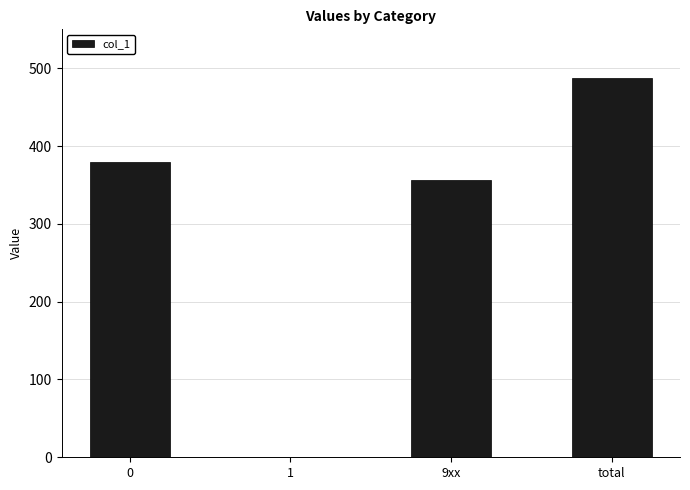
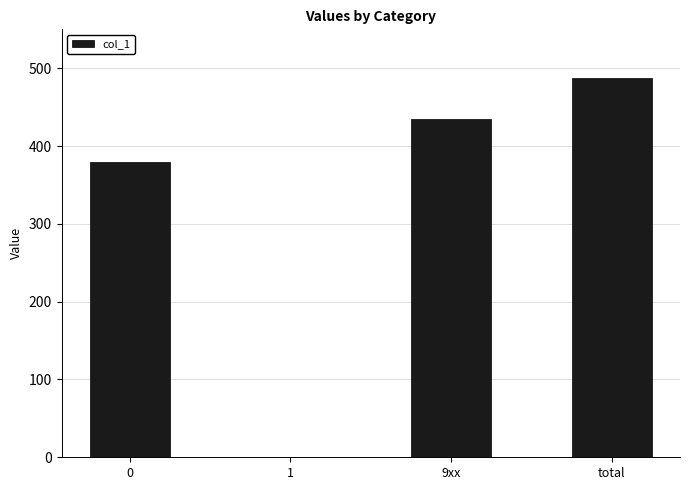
9xx: 360 -> 440
